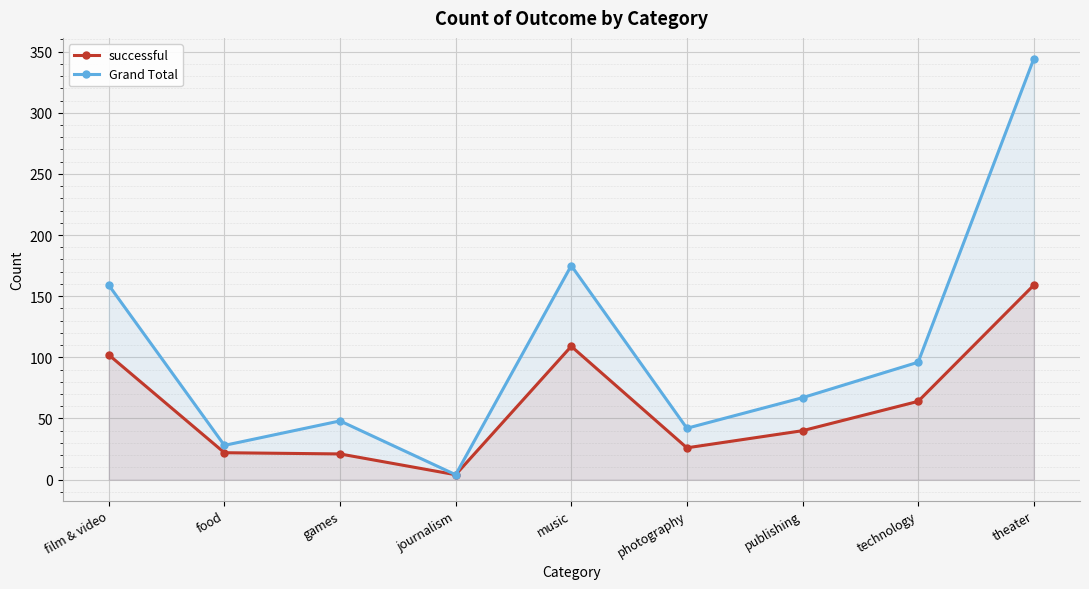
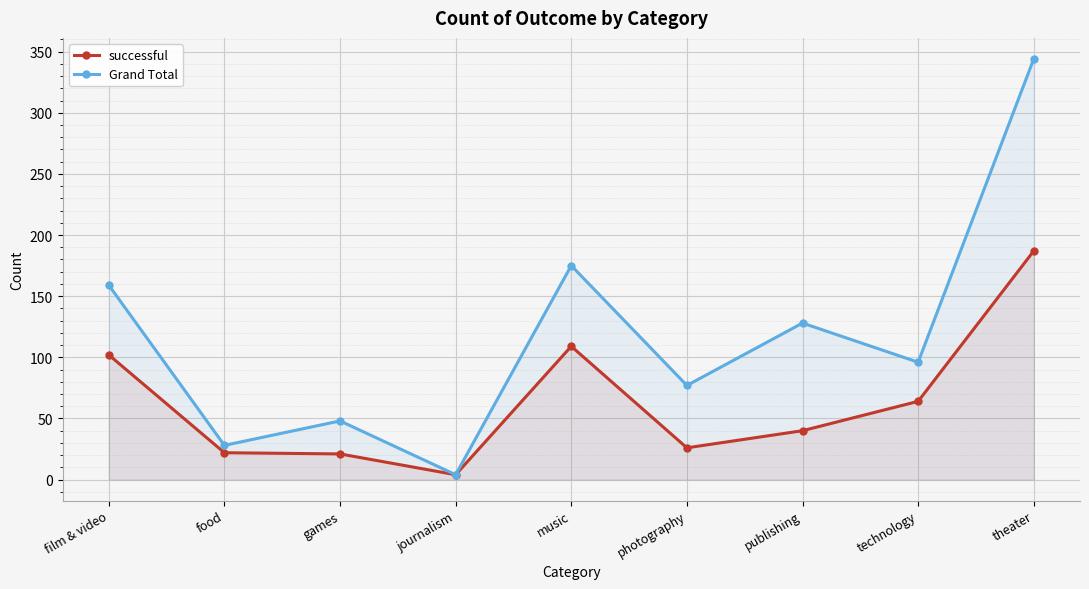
Grand Total, photography: 42 -> 77
Grand Total, publishing: 67 -> 128
successful, theater: 159 -> 187
